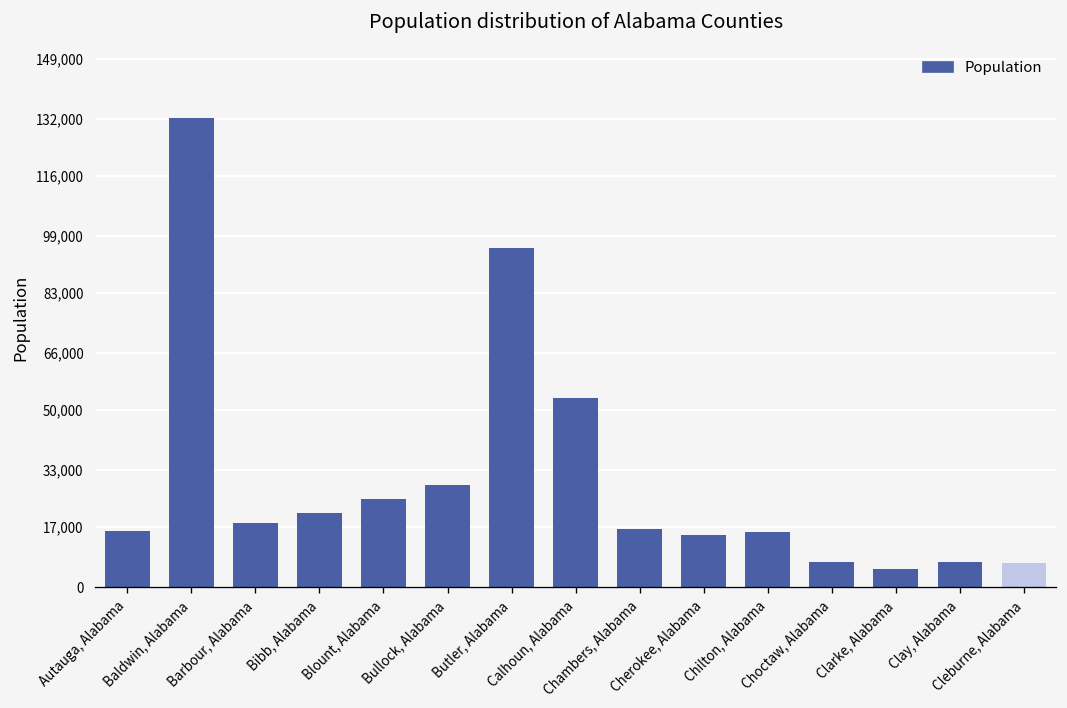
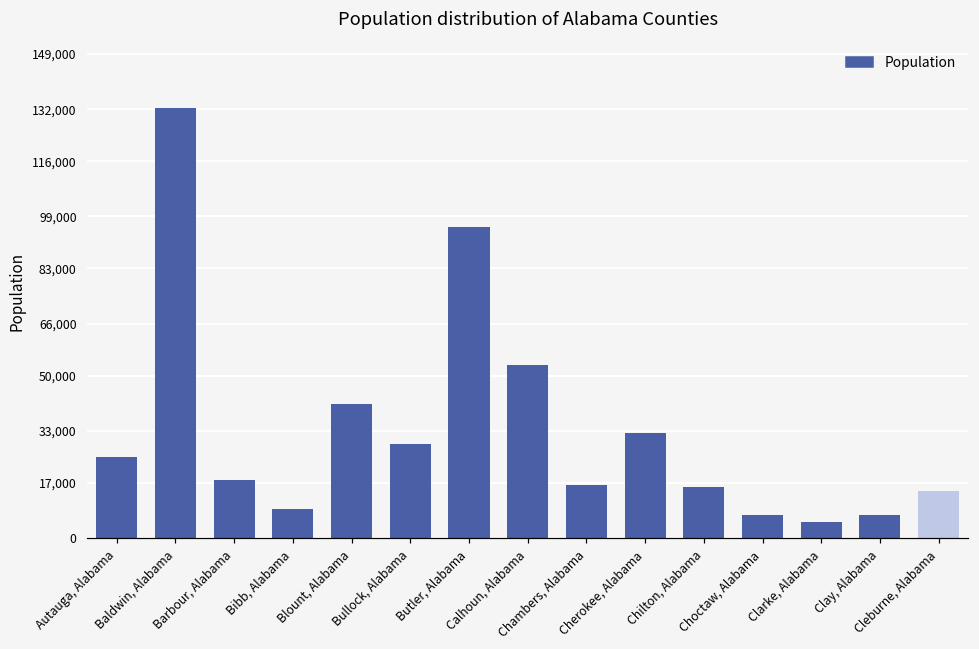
Autauga, Alabama: 16,000 -> 25,000
Bibb, Alabama: 21,000 -> 9,000
Blount, Alabama: 25,000 -> 41,000
Cherokee, Alabama: 15,000 -> 32,000
Cleburne, Alabama: 7,000 -> 15,000
